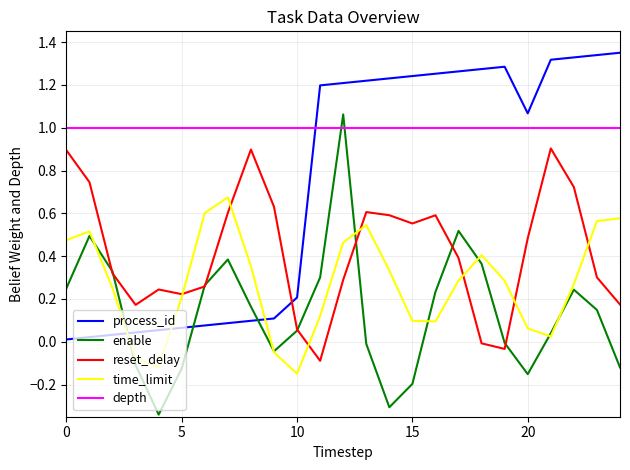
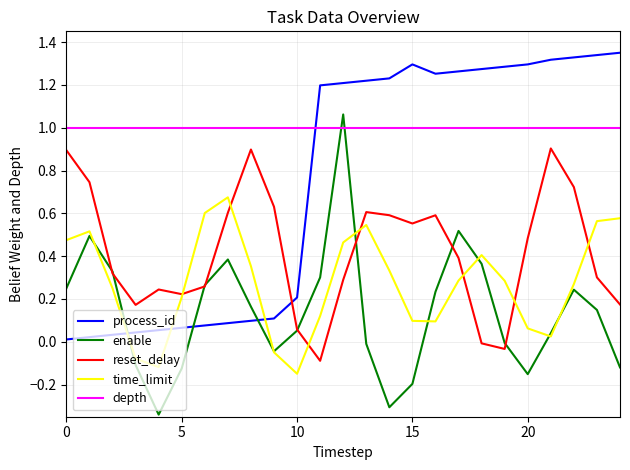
process_id, 15: 1.24 -> 1.30
process_id, 20: 1.07 -> 1.30
